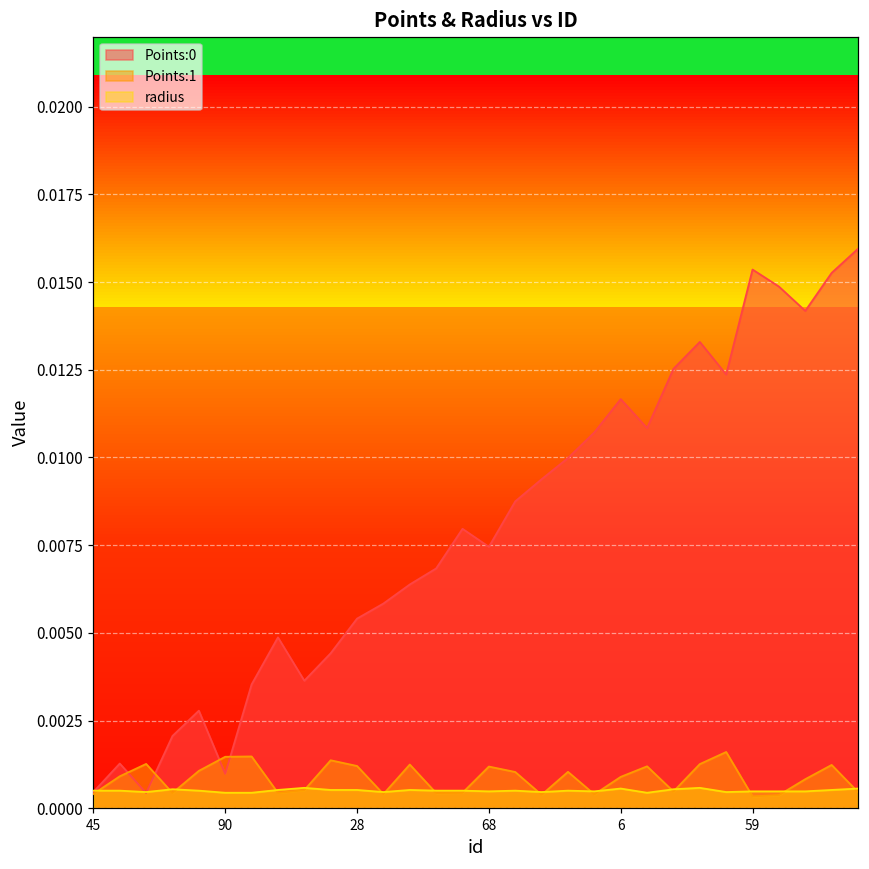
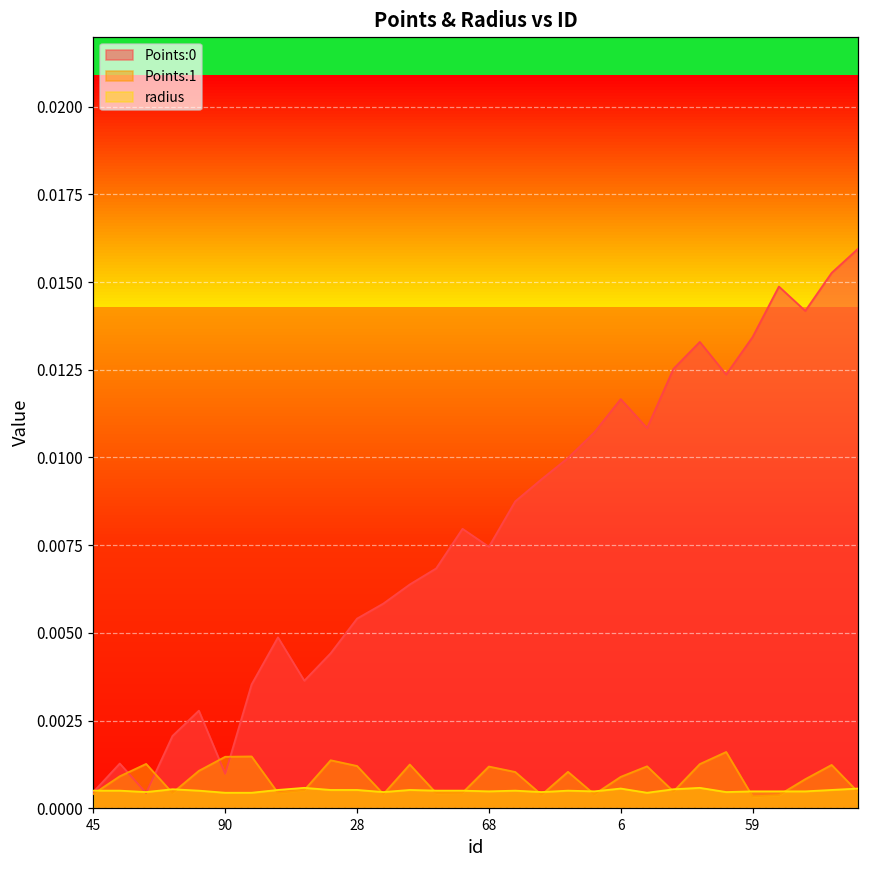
Points:0, 59: 0.0154 -> 0.0134
